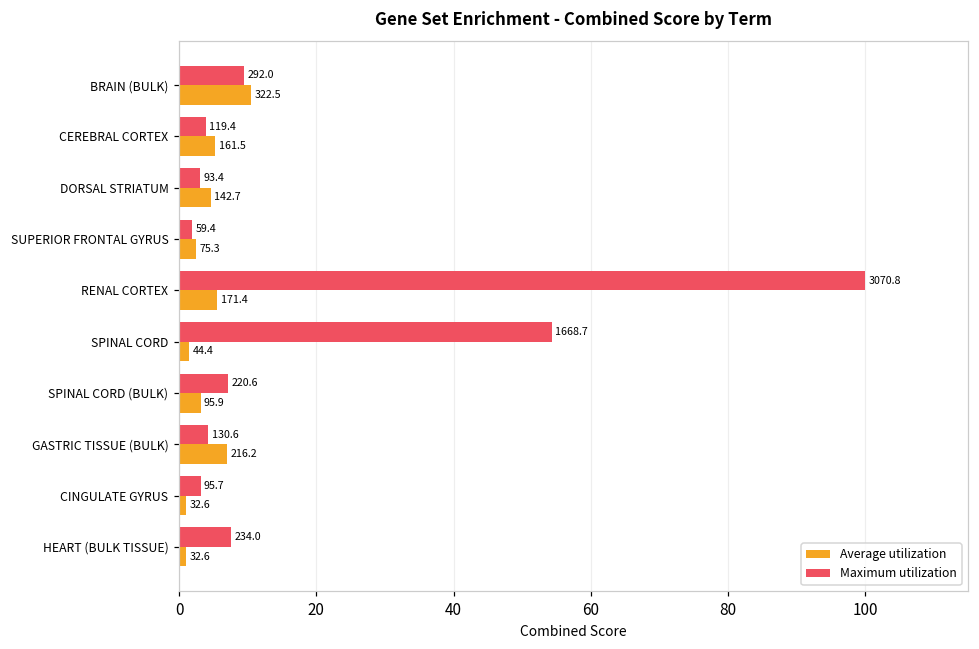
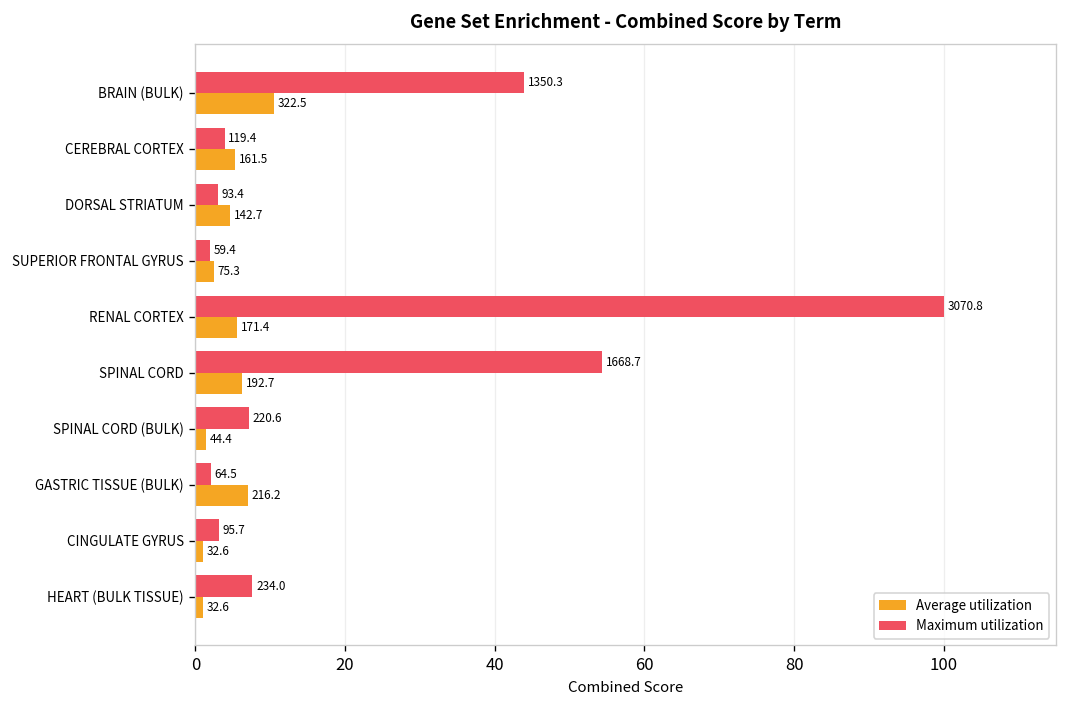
Maximum utilization, BRAIN (BULK): 292.0 -> 1350.3
Average utilization, SPINAL CORD: 44.4 -> 192.7
Average utilization, SPINAL CORD (BULK): 95.9 -> 44.4
Maximum utilization, GASTRIC TISSUE (BULK): 130.6 -> 64.5
